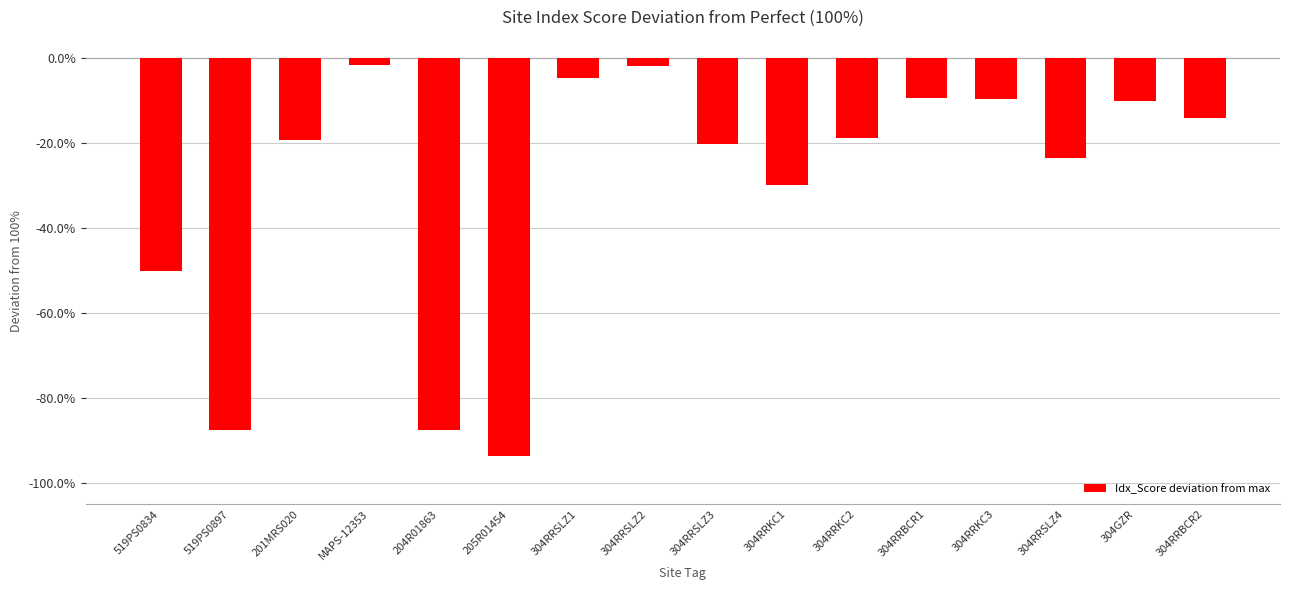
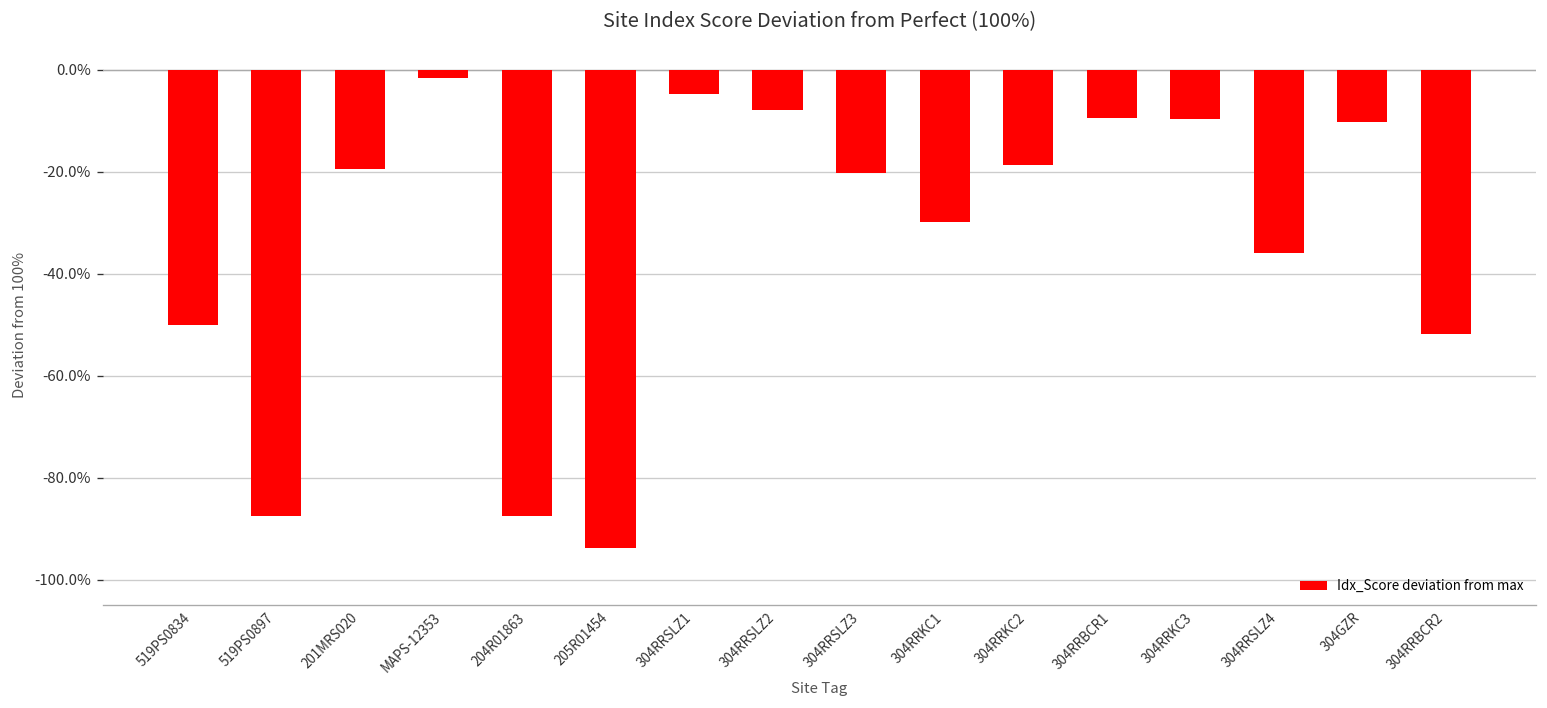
304RRSLZ2: -2% -> -8%
304RRSLZ4: -24% -> -36%
304RRBCR2: -14% -> -52%
